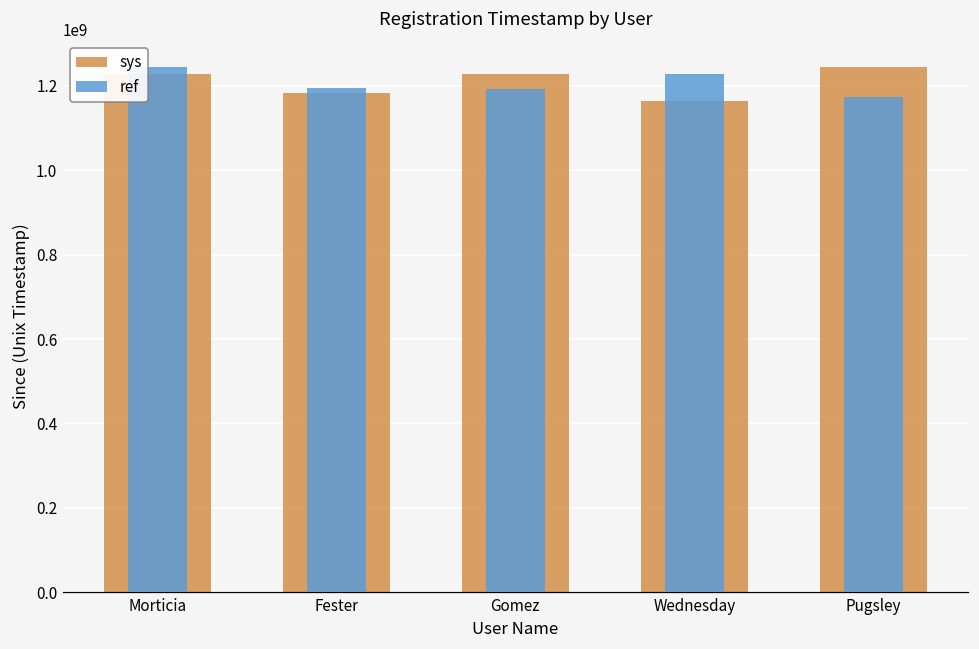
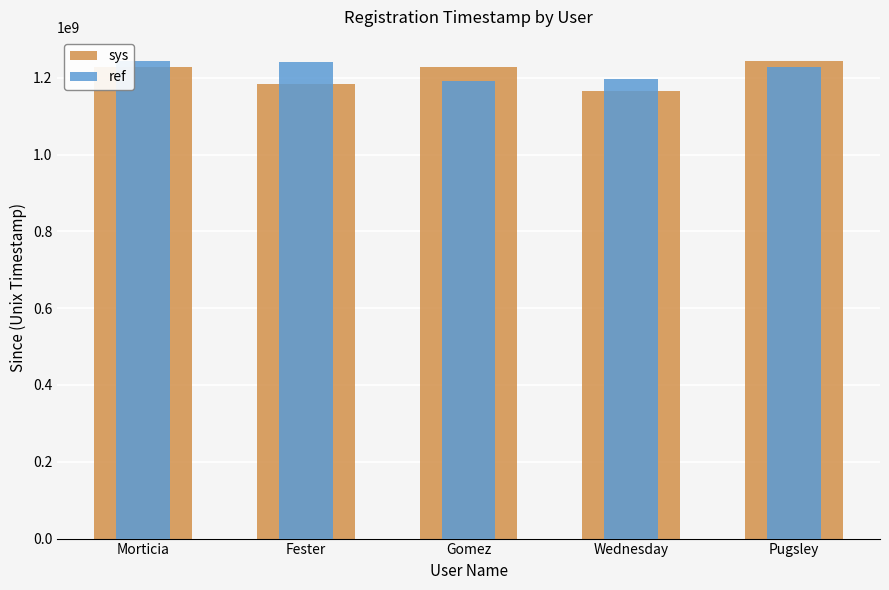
ref, Fester: 1190000000 -> 1240000000
ref, Wednesday: 1230000000 -> 1200000000
ref, Pugsley: 1170000000 -> 1230000000
